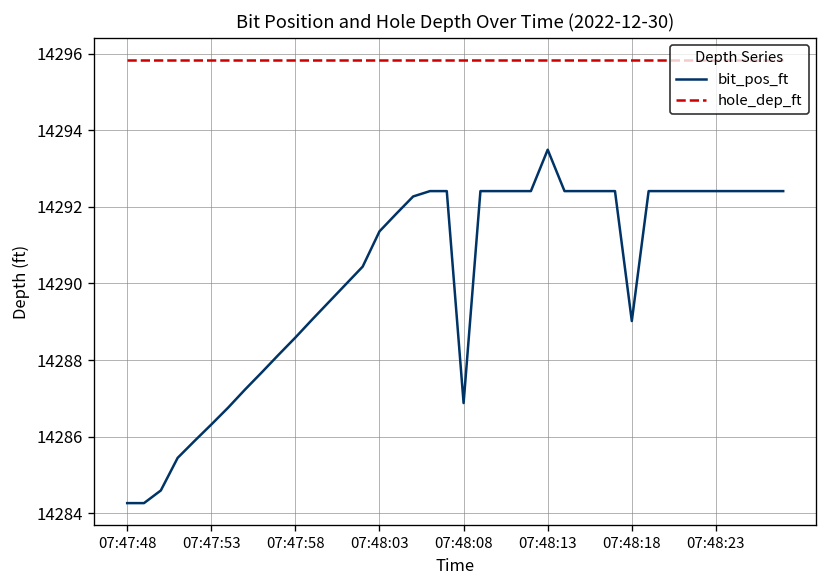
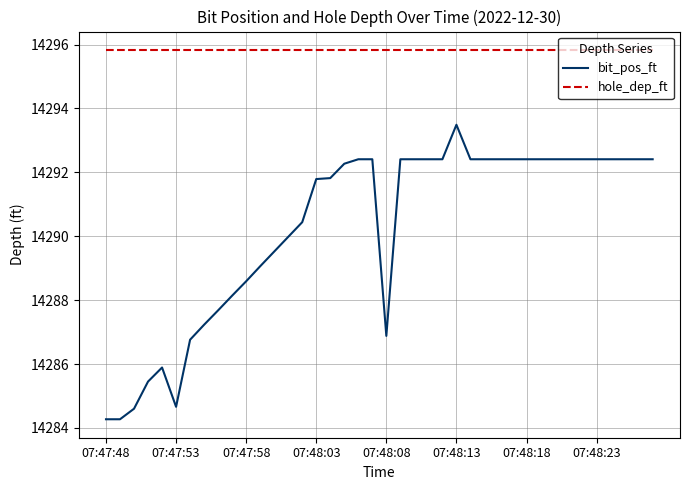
bit_pos_ft, 07:47:53: 14286.3 -> 14284.7
bit_pos_ft, 07:48:03: 14291.4 -> 14291.8
bit_pos_ft, 07:48:18: 14289.0 -> 14292.4
